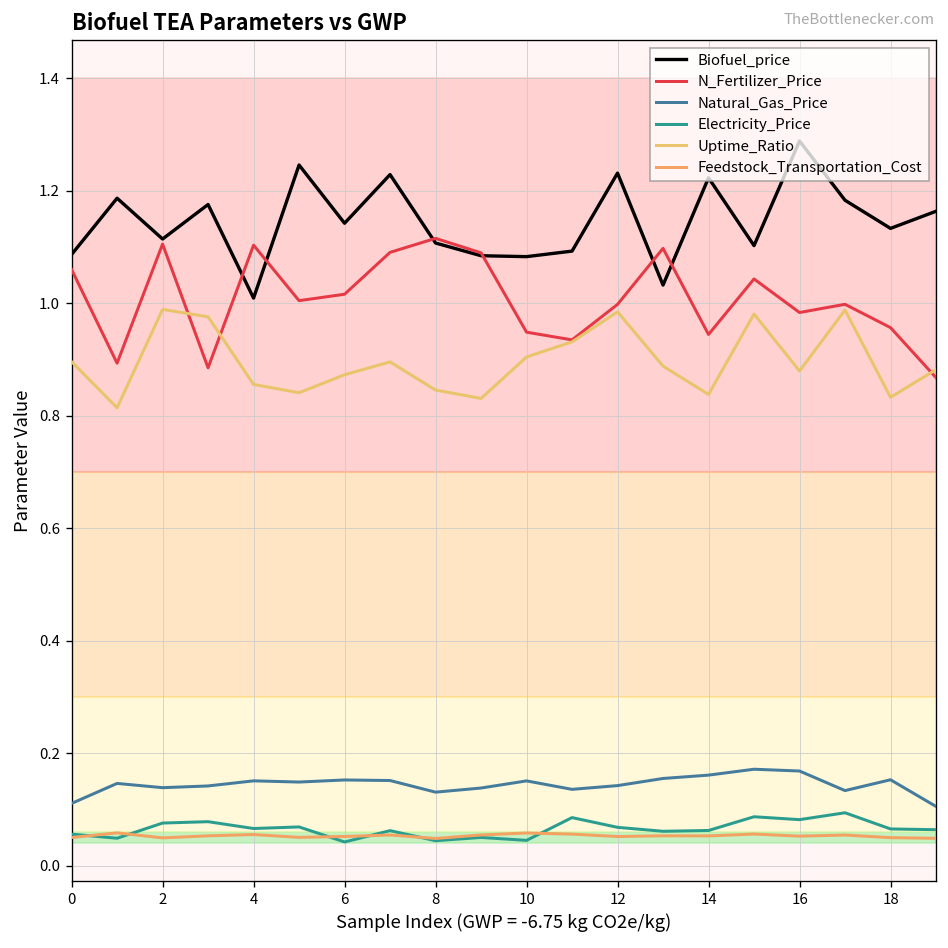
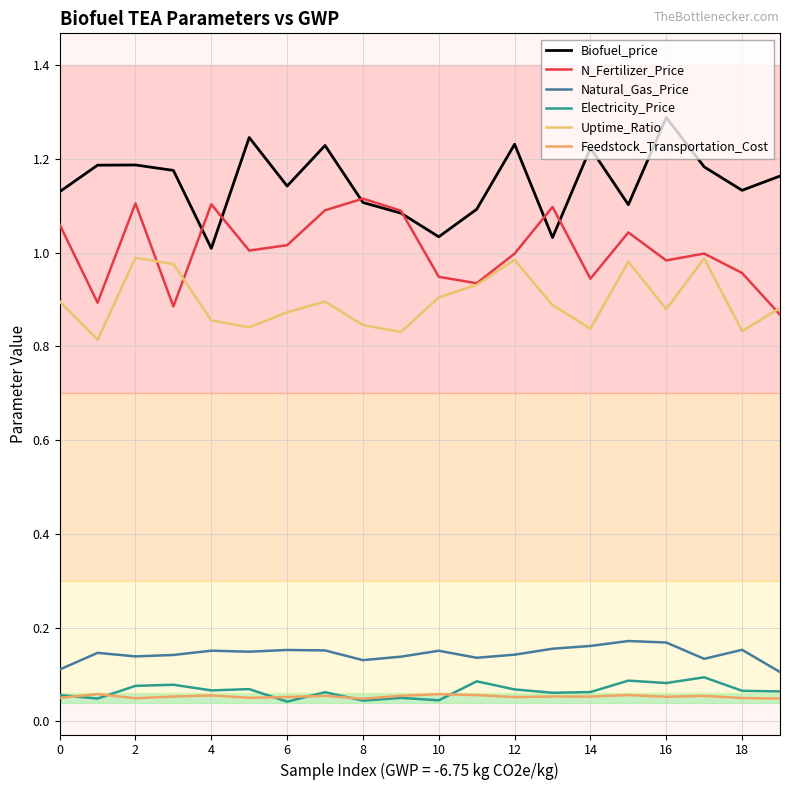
Biofuel_price, 0: 1.09 -> 1.13
Biofuel_price, 2: 1.11 -> 1.19
Biofuel_price, 10: 1.08 -> 1.03
